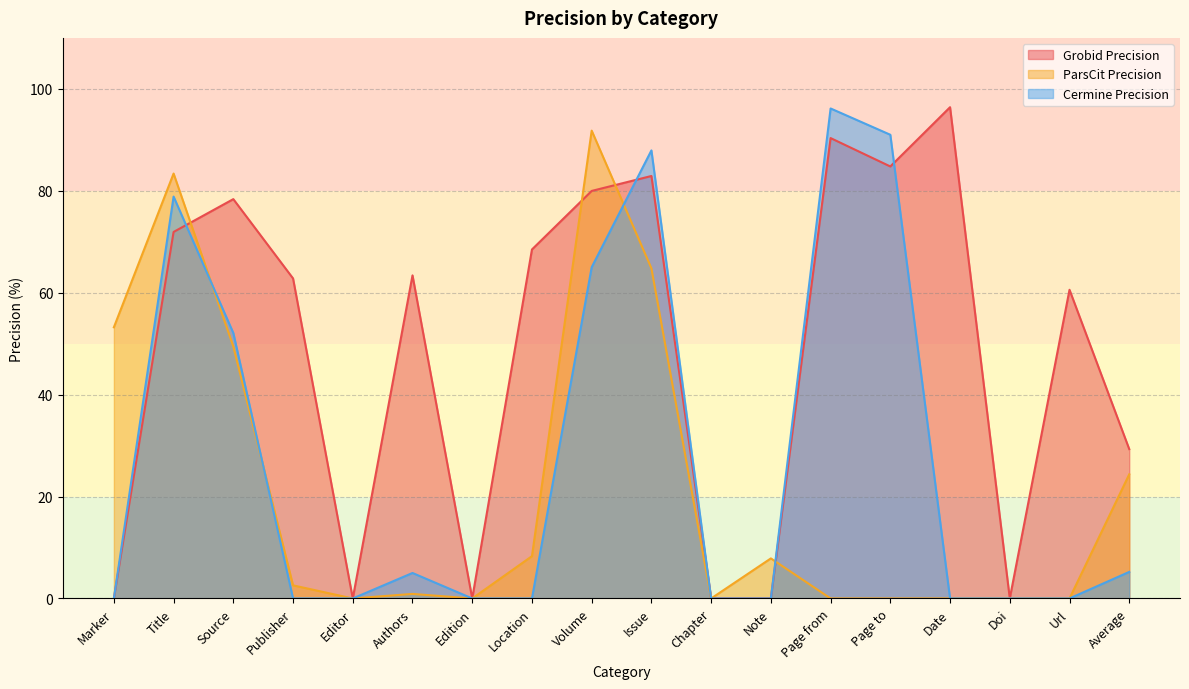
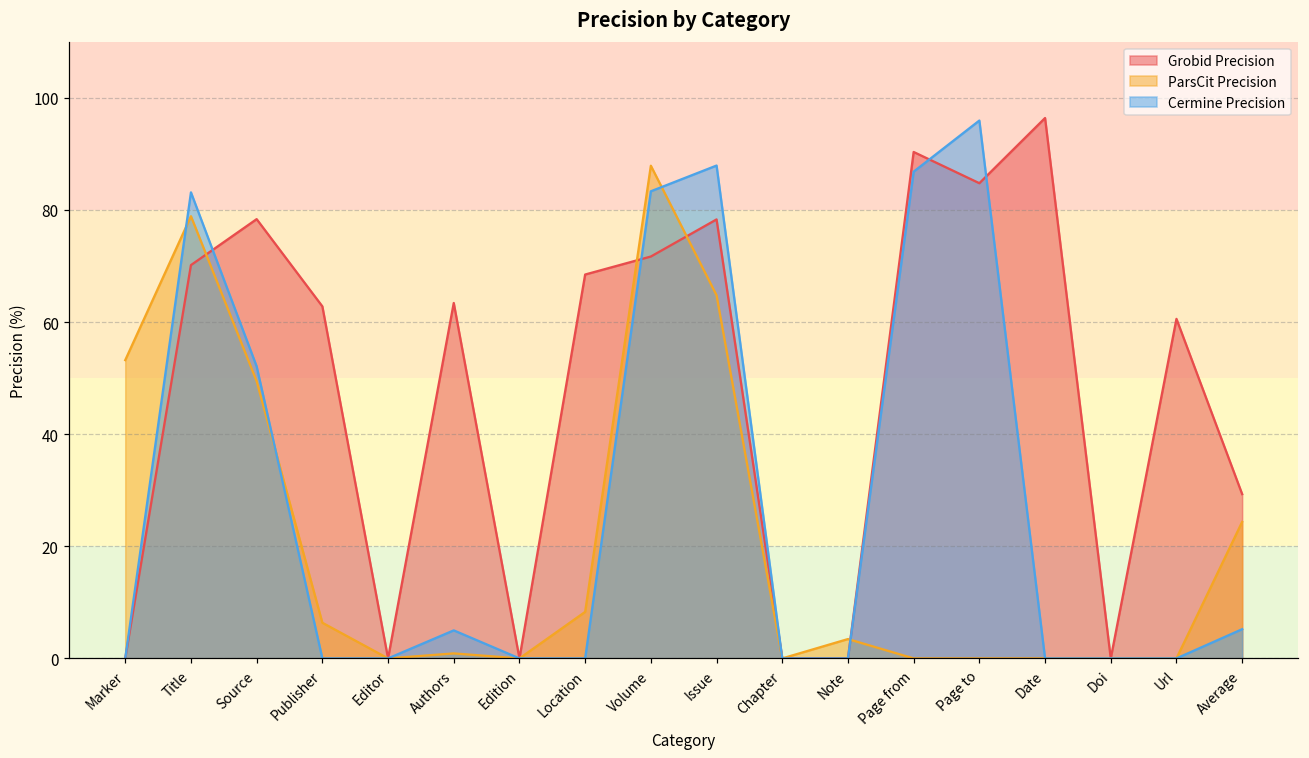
Grobid Precision, Title: 72 -> 70
ParsCit Precision, Title: 83 -> 79
Cermine Precision, Title: 79 -> 83
ParsCit Precision, Publisher: 3 -> 6
Grobid Precision, Volume: 80 -> 72
ParsCit Precision, Volume: 92 -> 88
Cermine Precision, Volume: 65 -> 83
Grobid Precision, Issue: 83 -> 78
ParsCit Precision, Note: 8 -> 3
Cermine Precision, Page from: 96 -> 87
Cermine Precision, Page to: 91 -> 96
